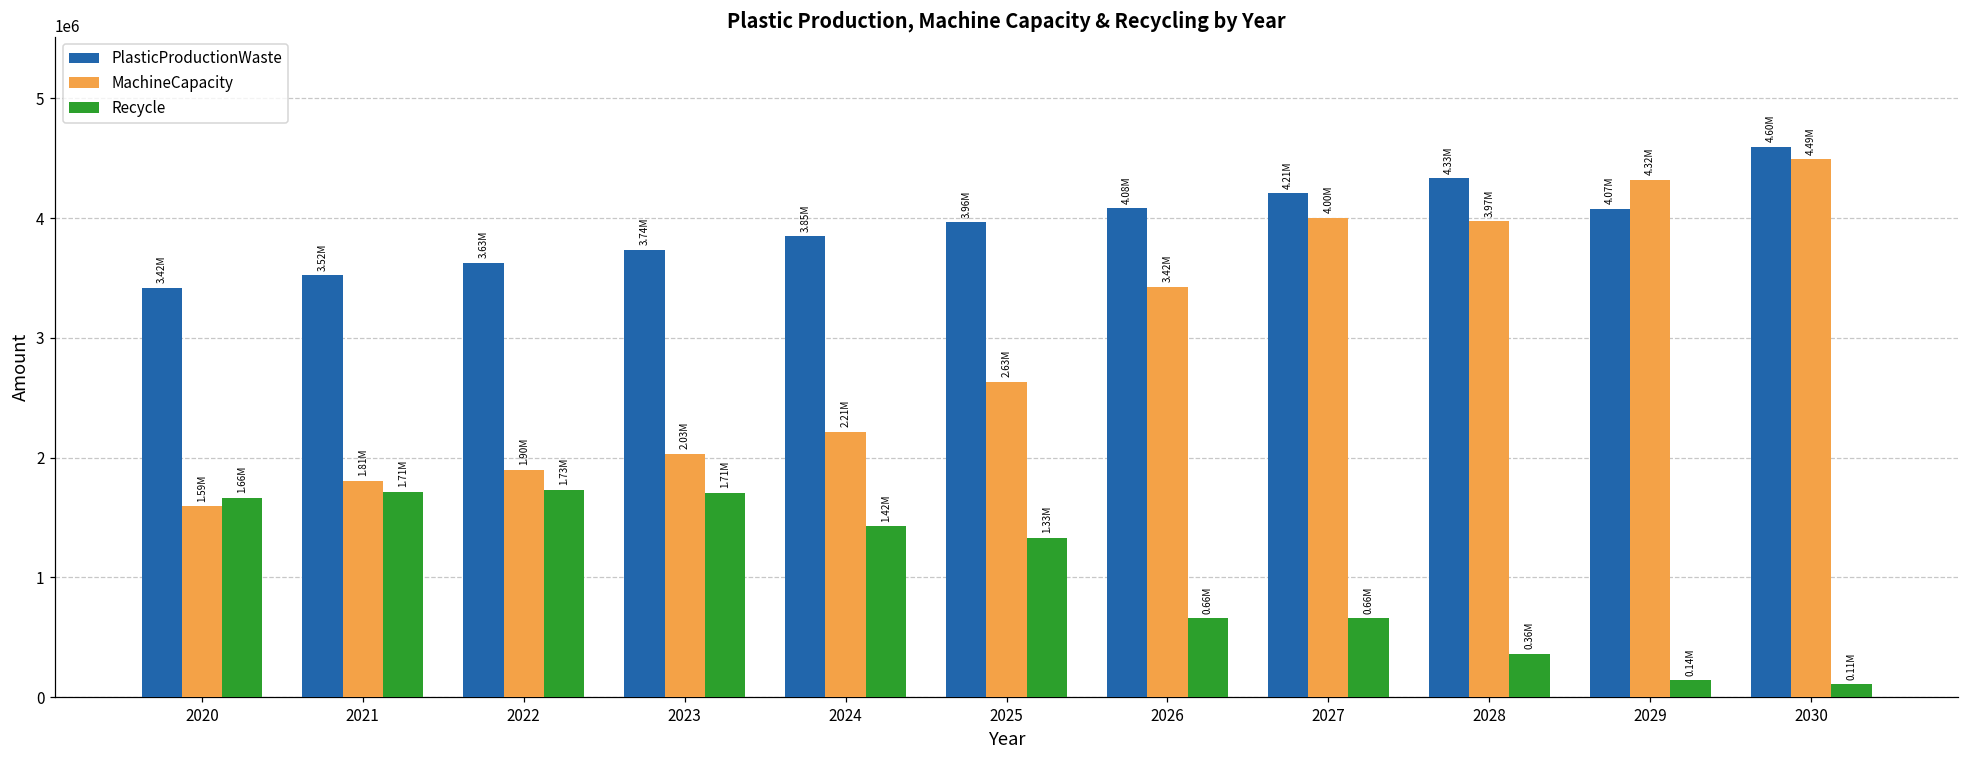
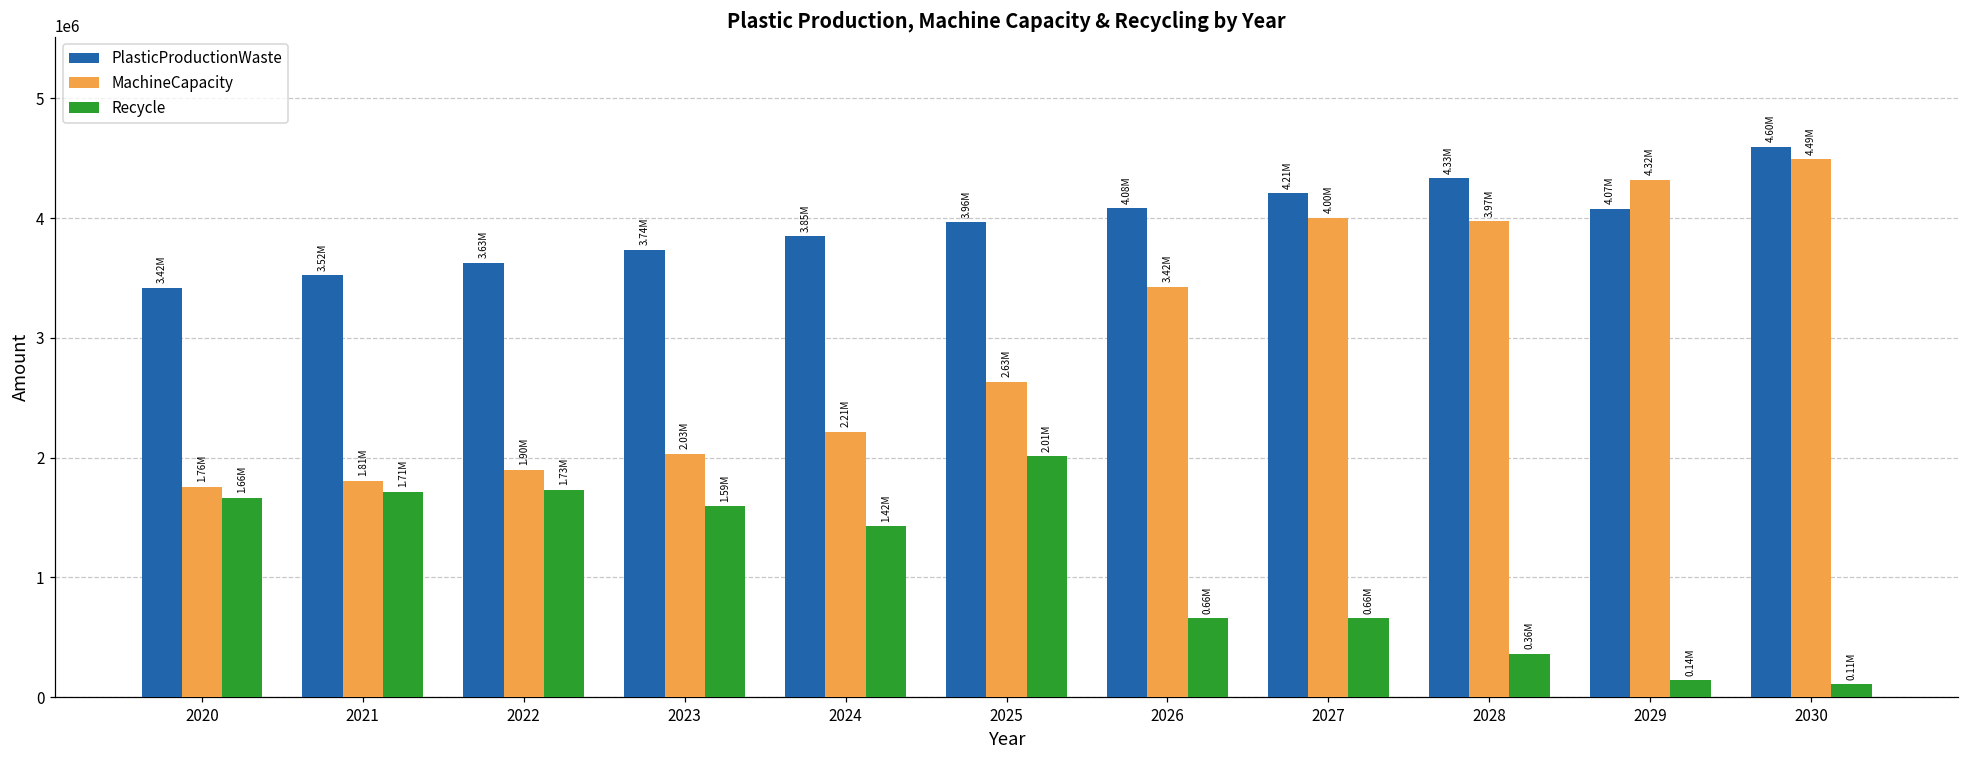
MachineCapacity, 2020: 1.59M -> 1.76M
Recycle, 2023: 1.71M -> 1.59M
Recycle, 2025: 1.33M -> 2.01M
